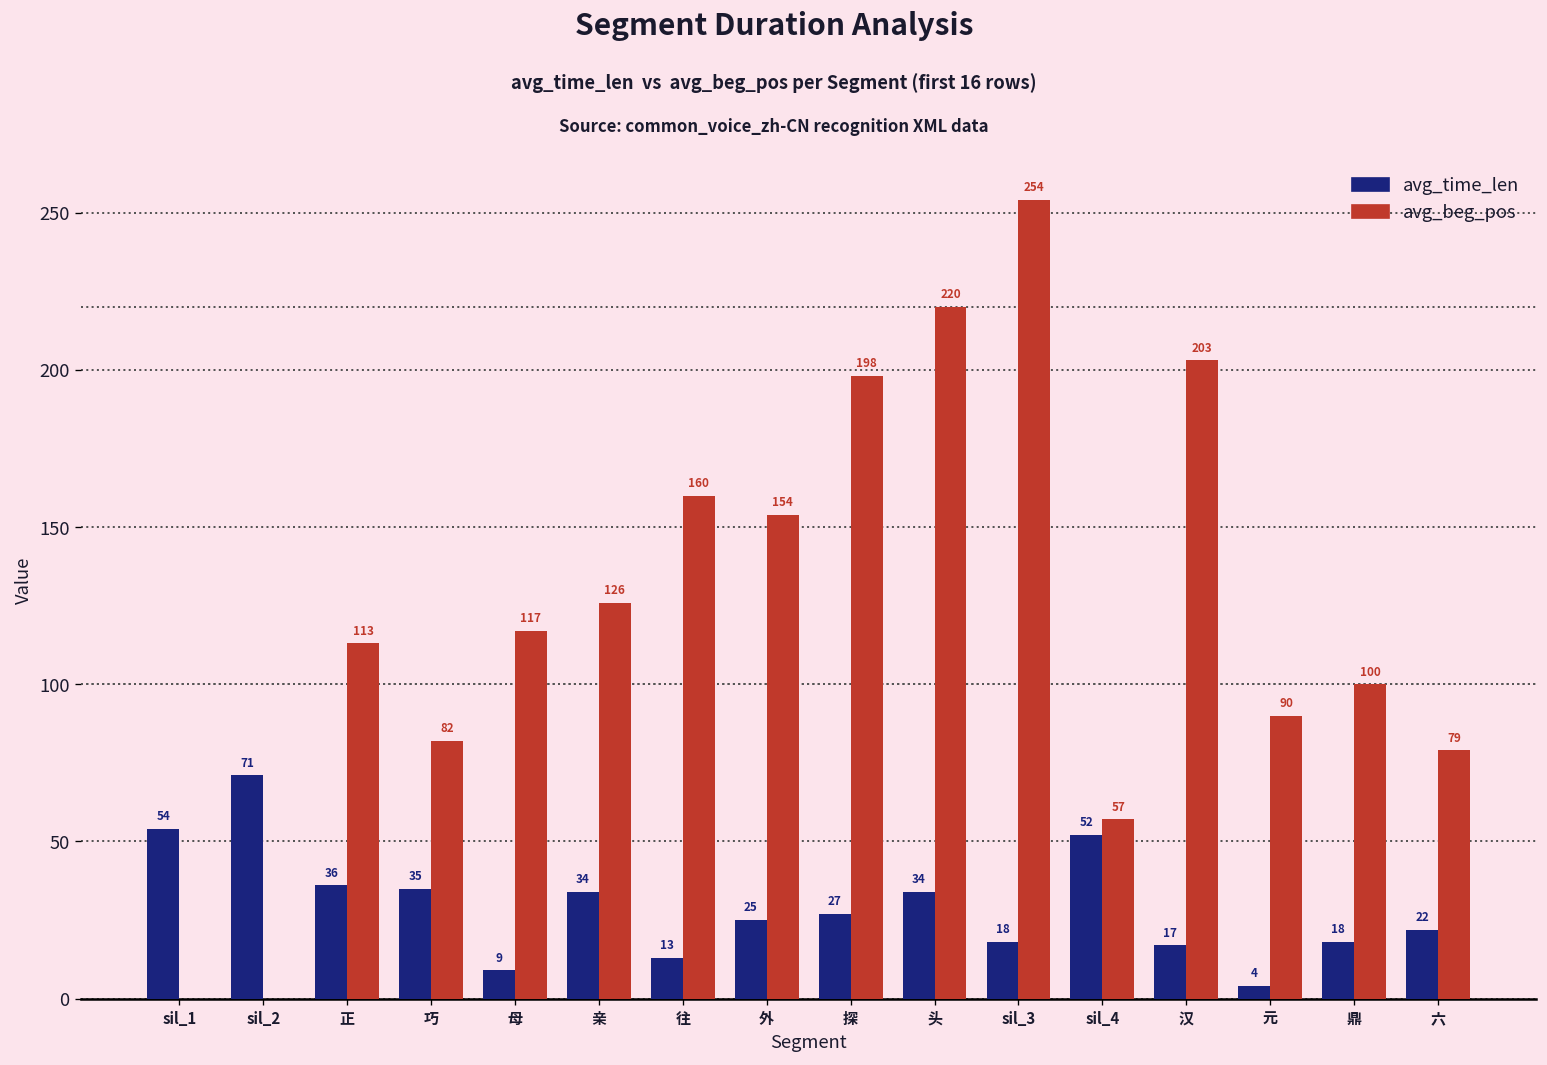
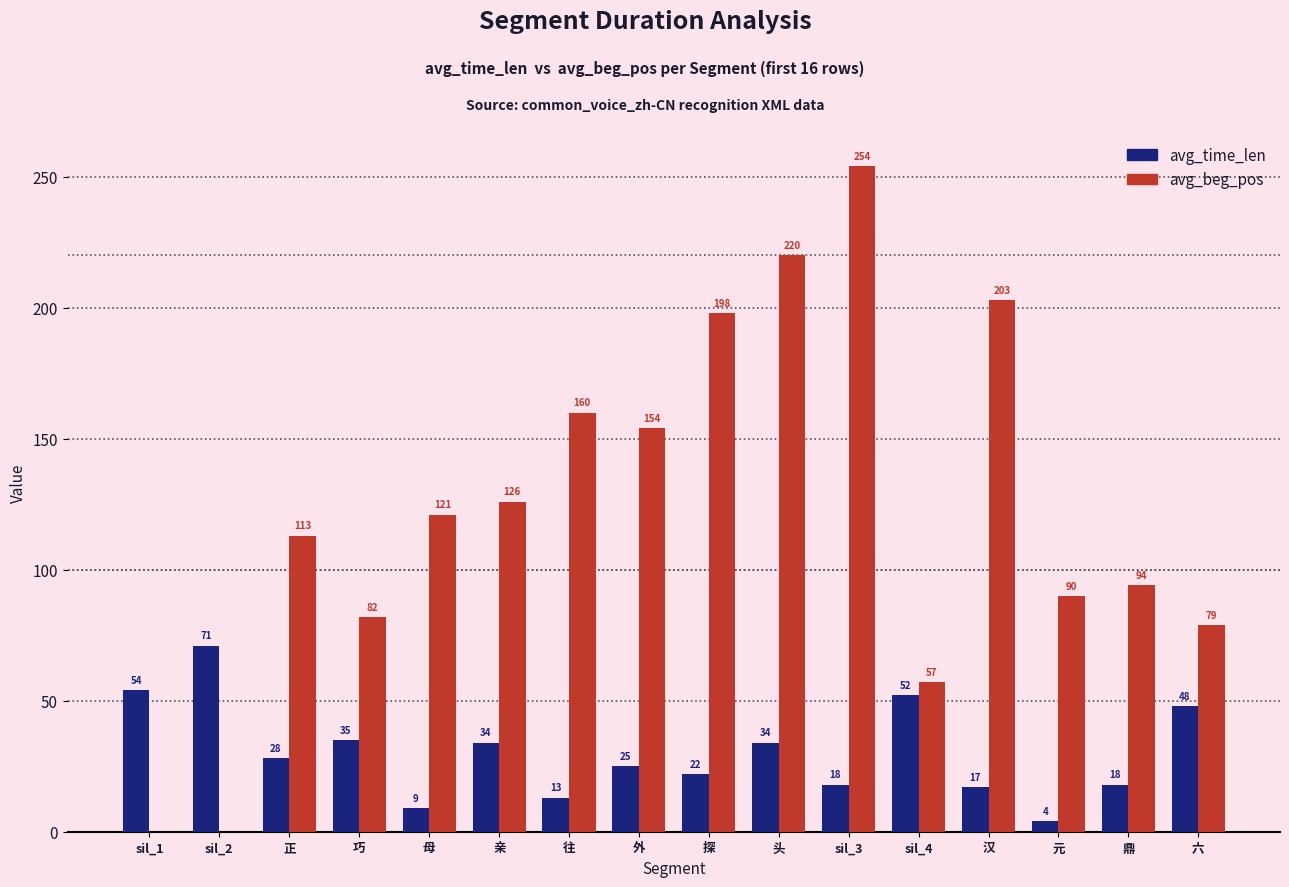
avg_time_len, 正: 36 -> 28
avg_beg_pos, 母: 117 -> 121
avg_time_len, 探: 27 -> 22
avg_beg_pos, 鼎: 100 -> 94
avg_time_len, 六: 22 -> 48
